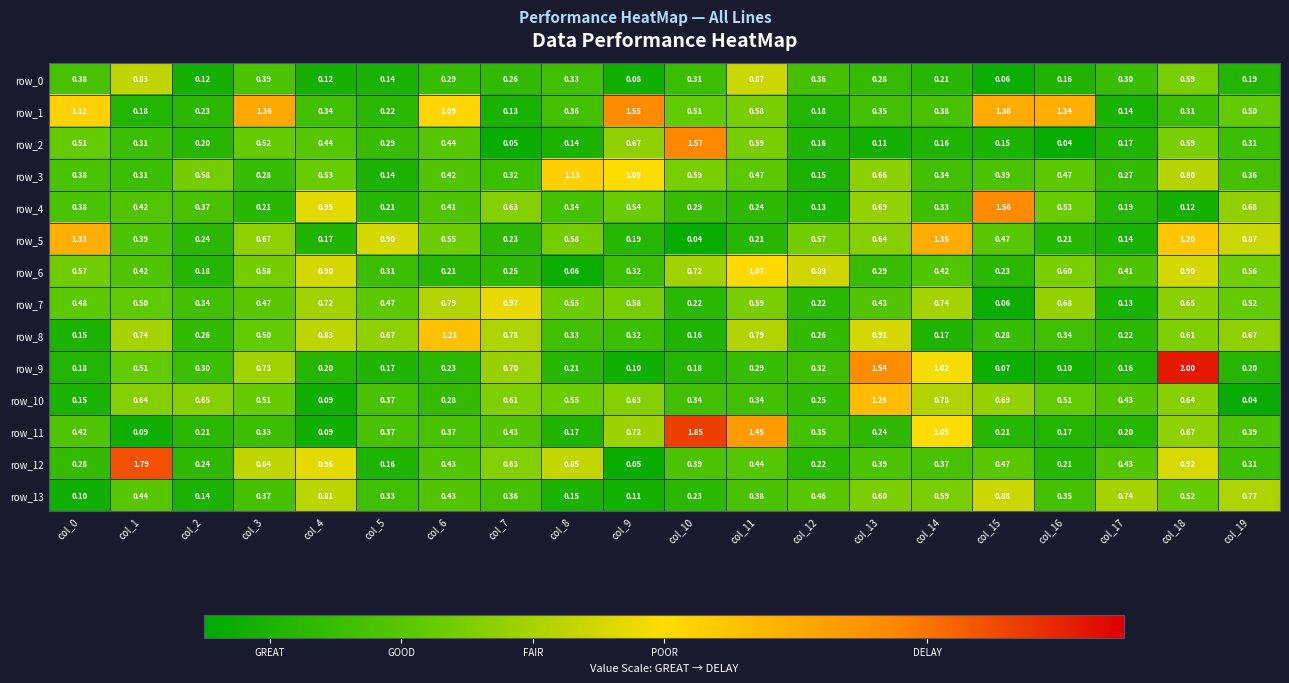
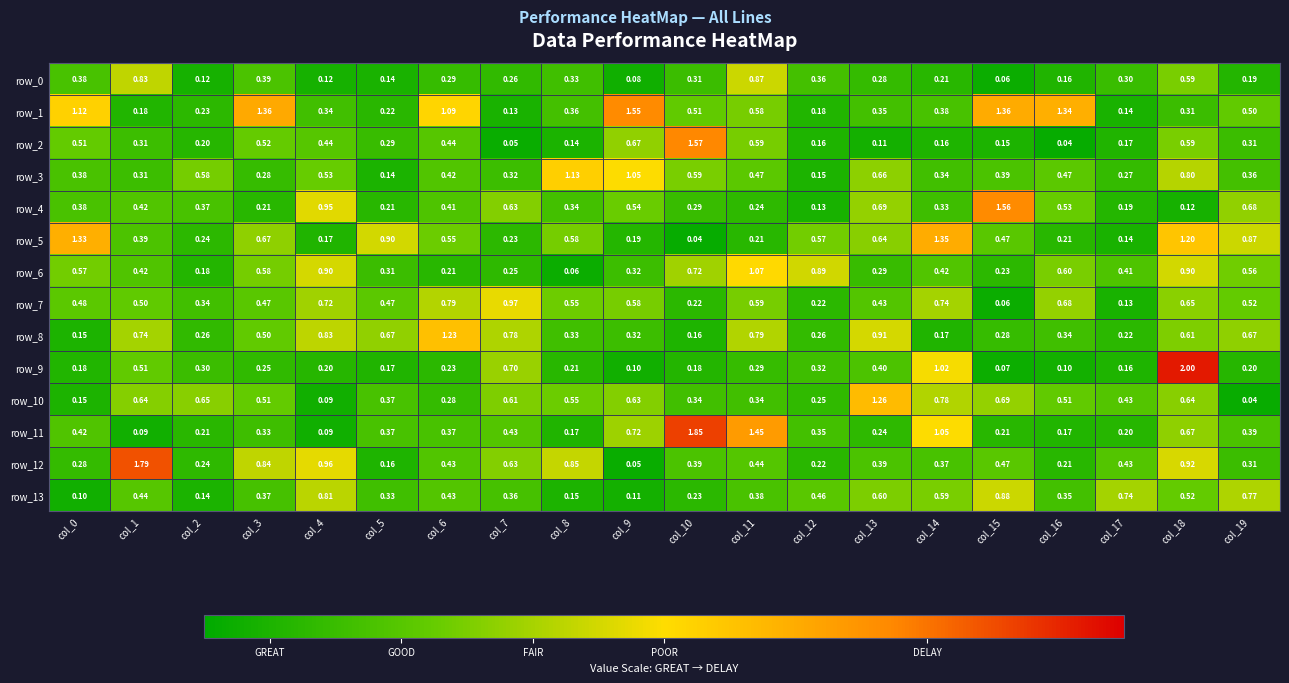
row_9, col_3: 0.73 -> 0.25
row_9, col_13: 1.54 -> 0.40
